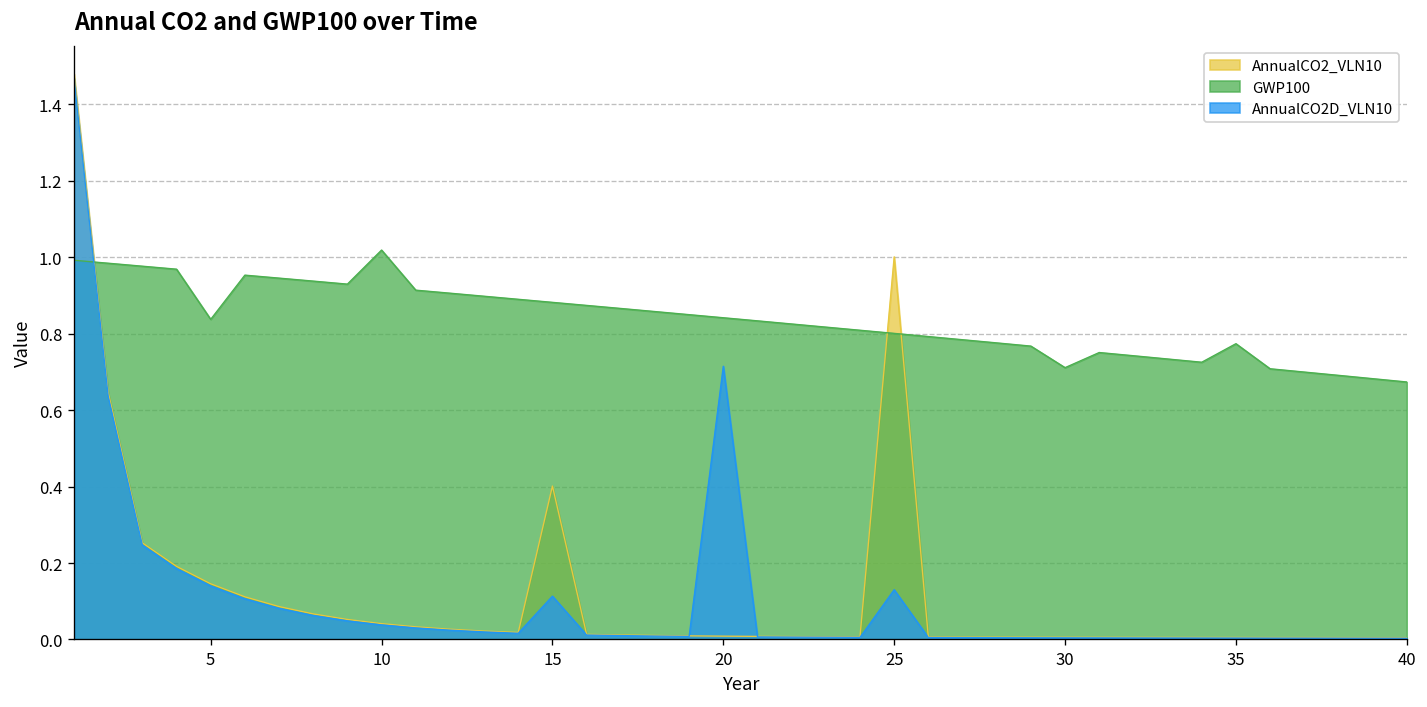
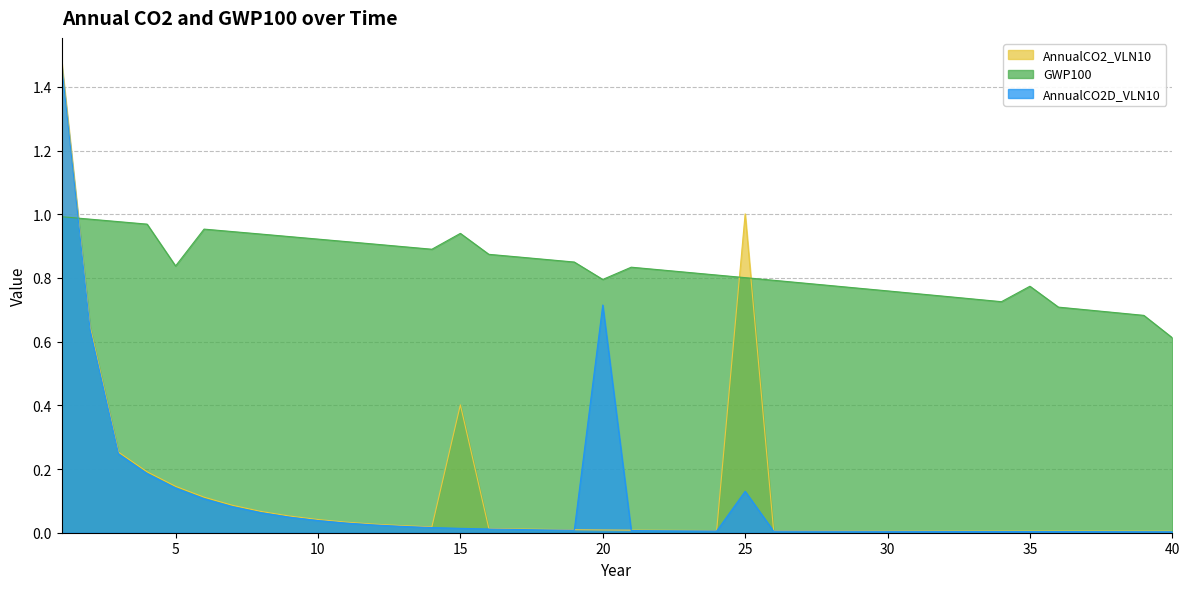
GWP100, 10: 1.02 -> 0.92
GWP100, 15: 0.88 -> 0.94
AnnualCO2D_VLN10, 15: 0.11 -> 0.01
GWP100, 20: 0.84 -> 0.80
GWP100, 30: 0.71 -> 0.76
GWP100, 40: 0.67 -> 0.61
